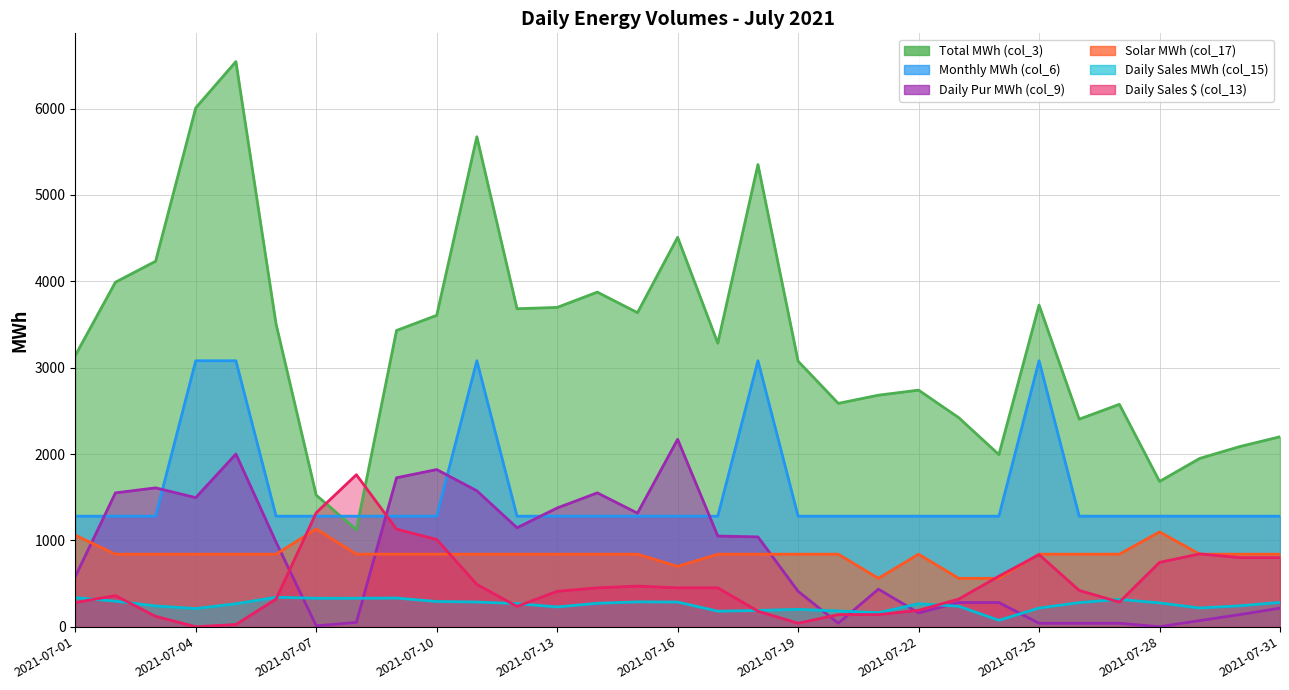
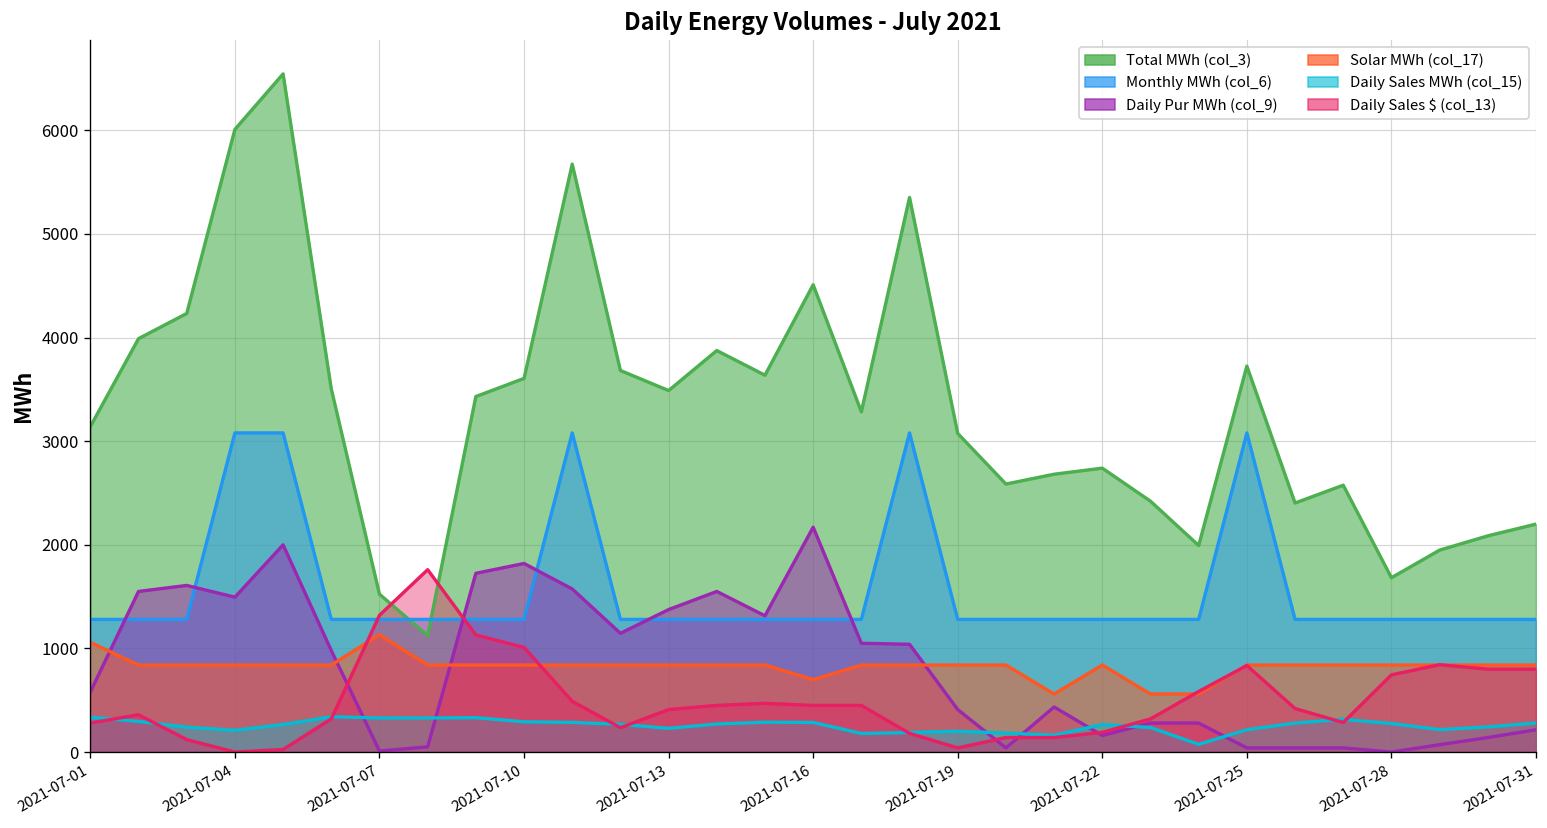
Total MWh (col_3), 2021-07-13: 3700 -> 3500
Solar MWh (col_17), 2021-07-28: 1100 -> 800
